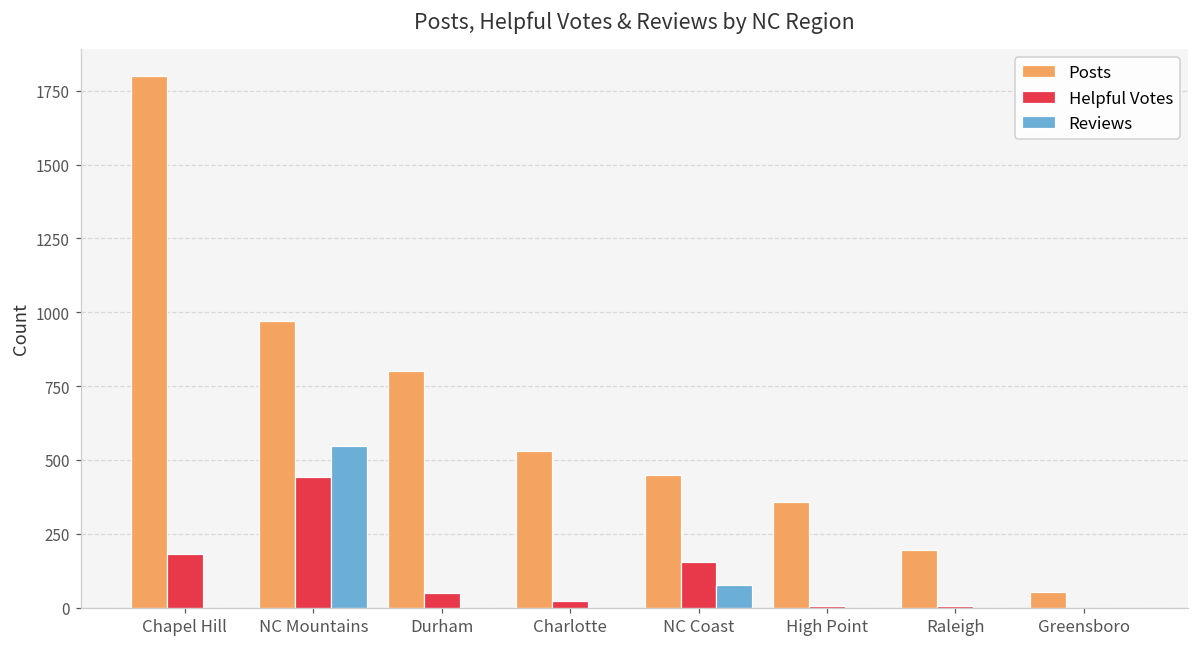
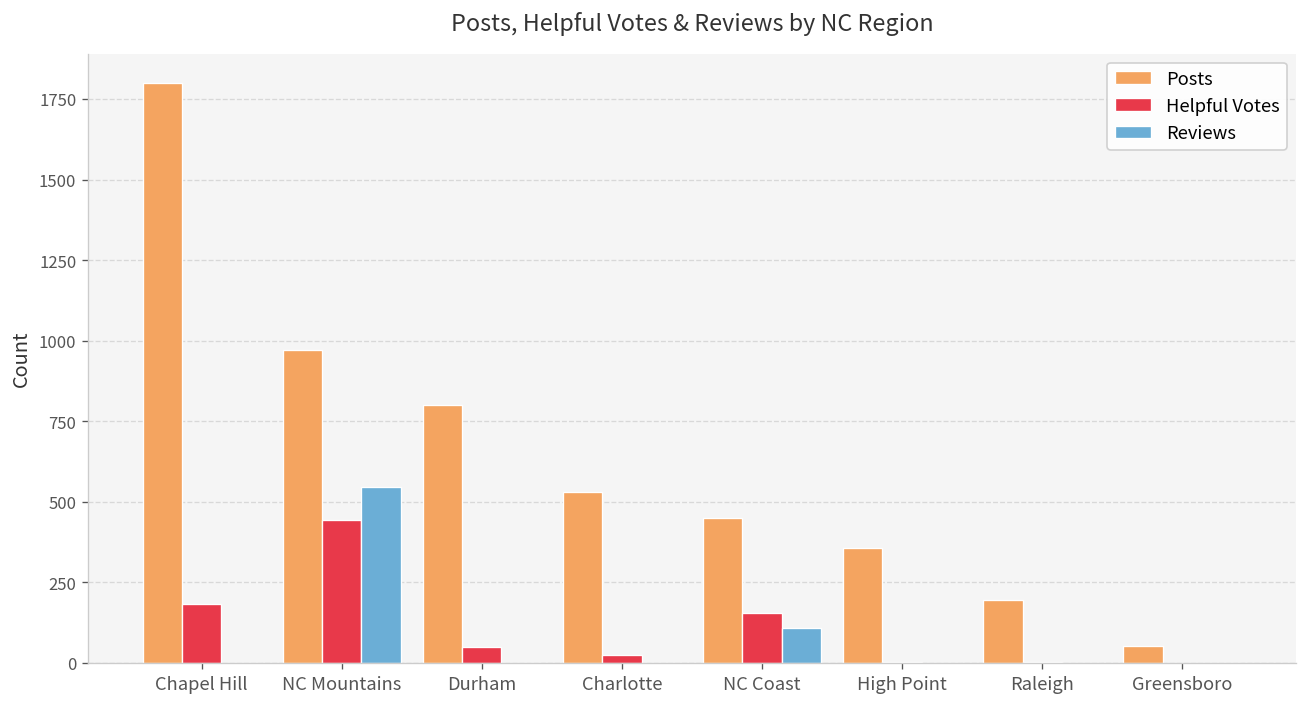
Reviews, NC Coast: 80 -> 110
